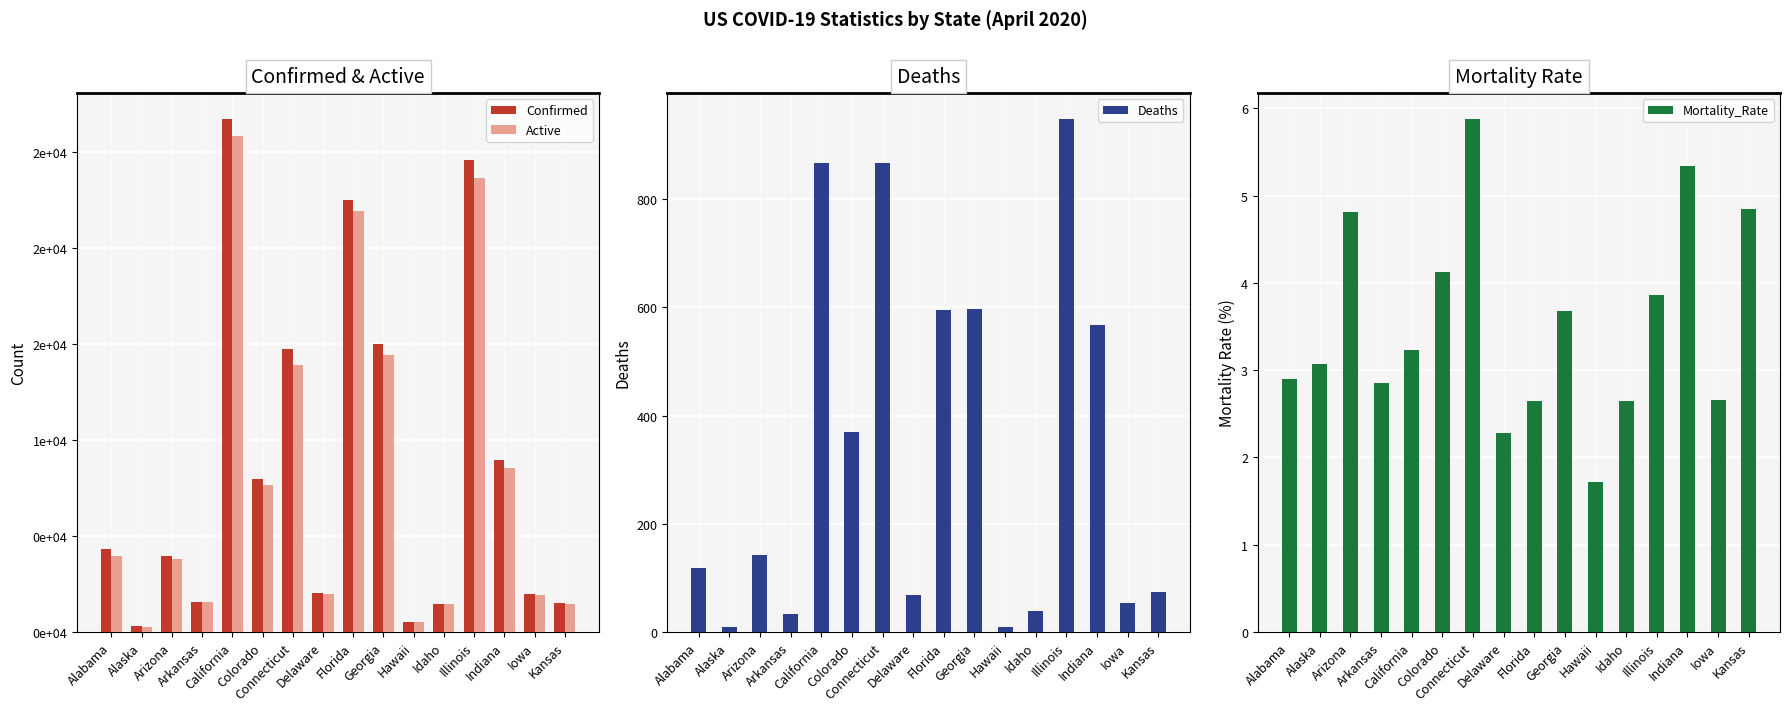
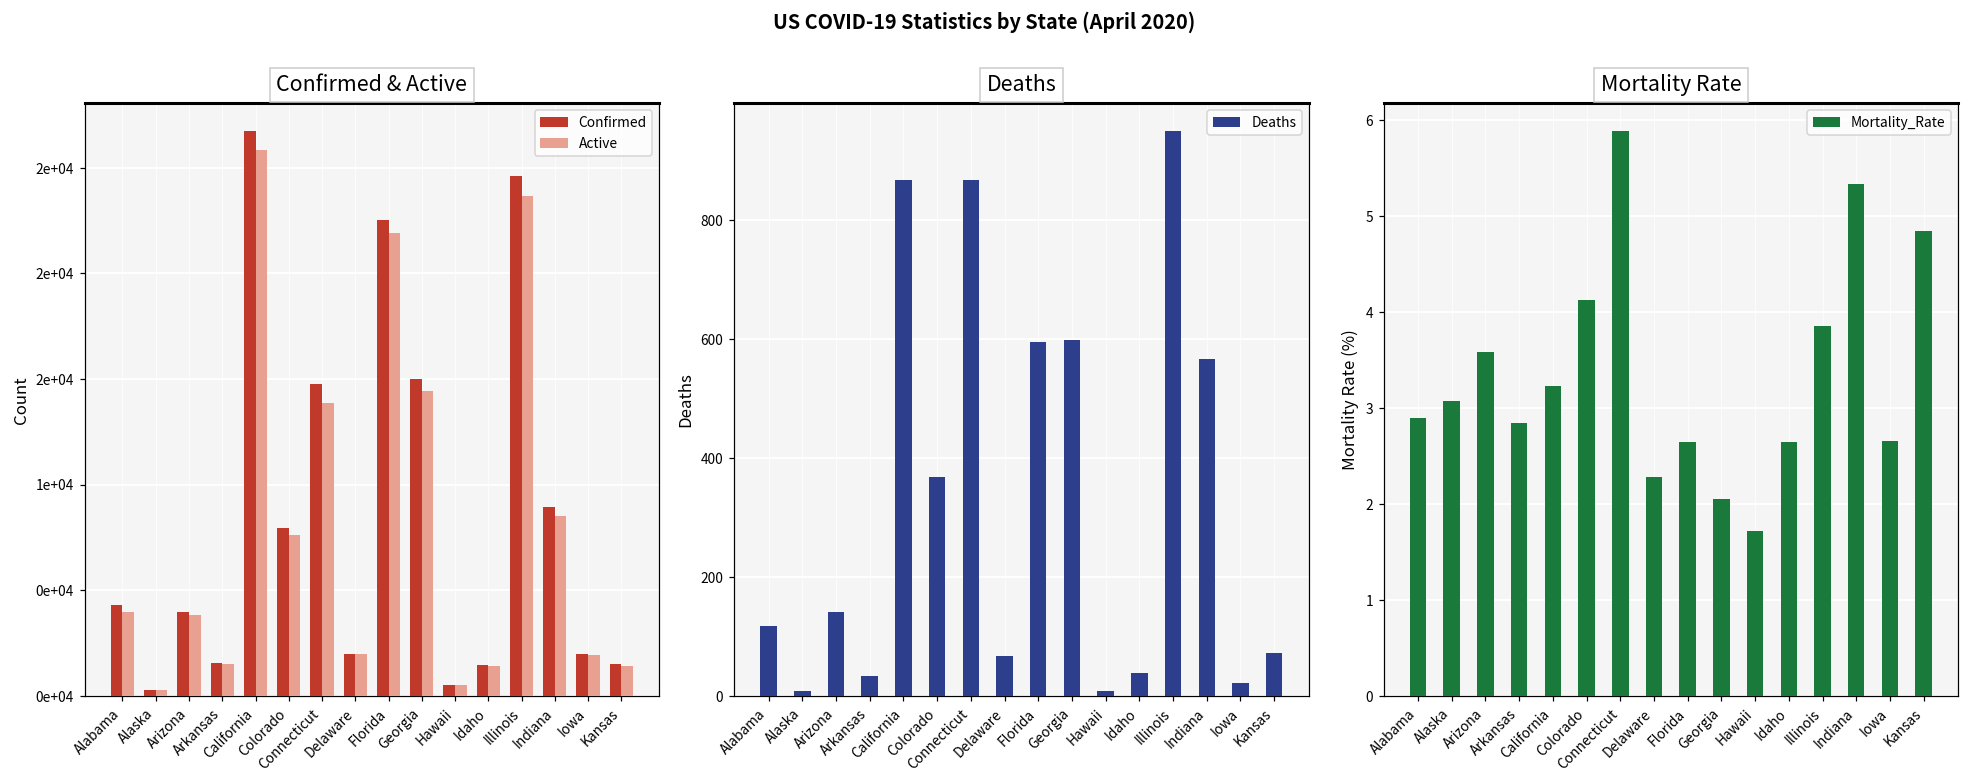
Deaths, Iowa: 50 -> 20
Mortality Rate, Arizona: 4.8 -> 3.6
Mortality Rate, Georgia: 3.7 -> 2.0
